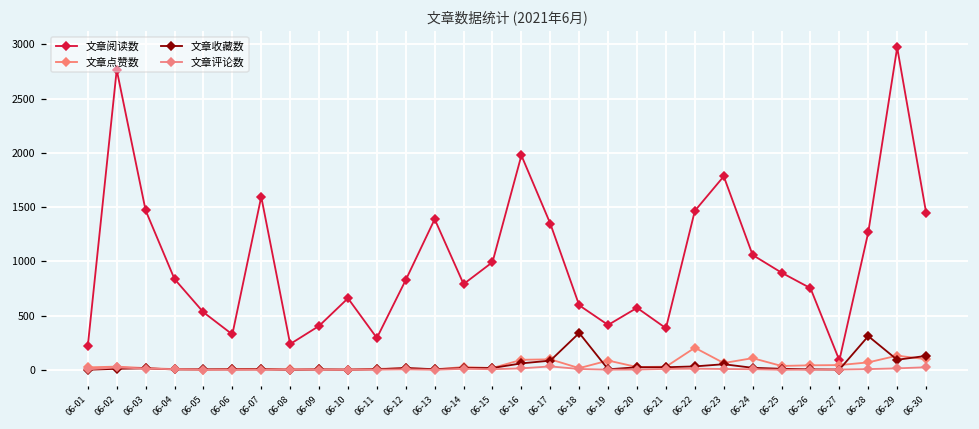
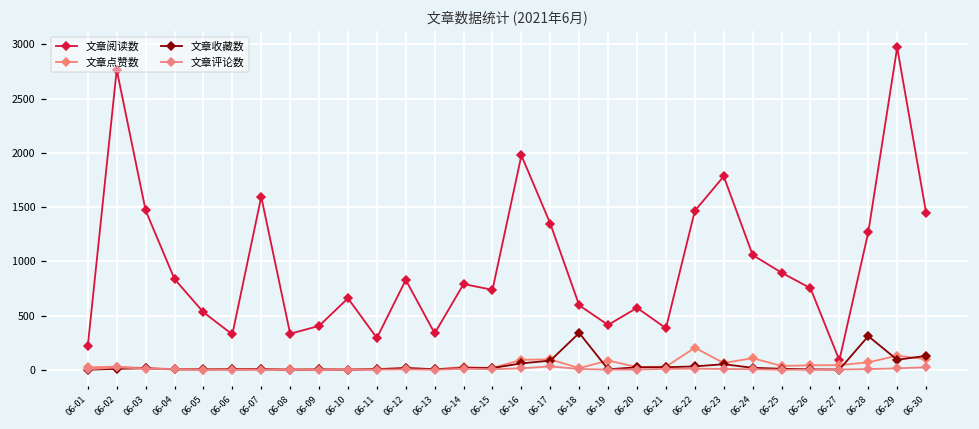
文章阅读数, 06-08: 200 -> 300
文章阅读数, 06-13: 1400 -> 300
文章阅读数, 06-15: 1000 -> 700
